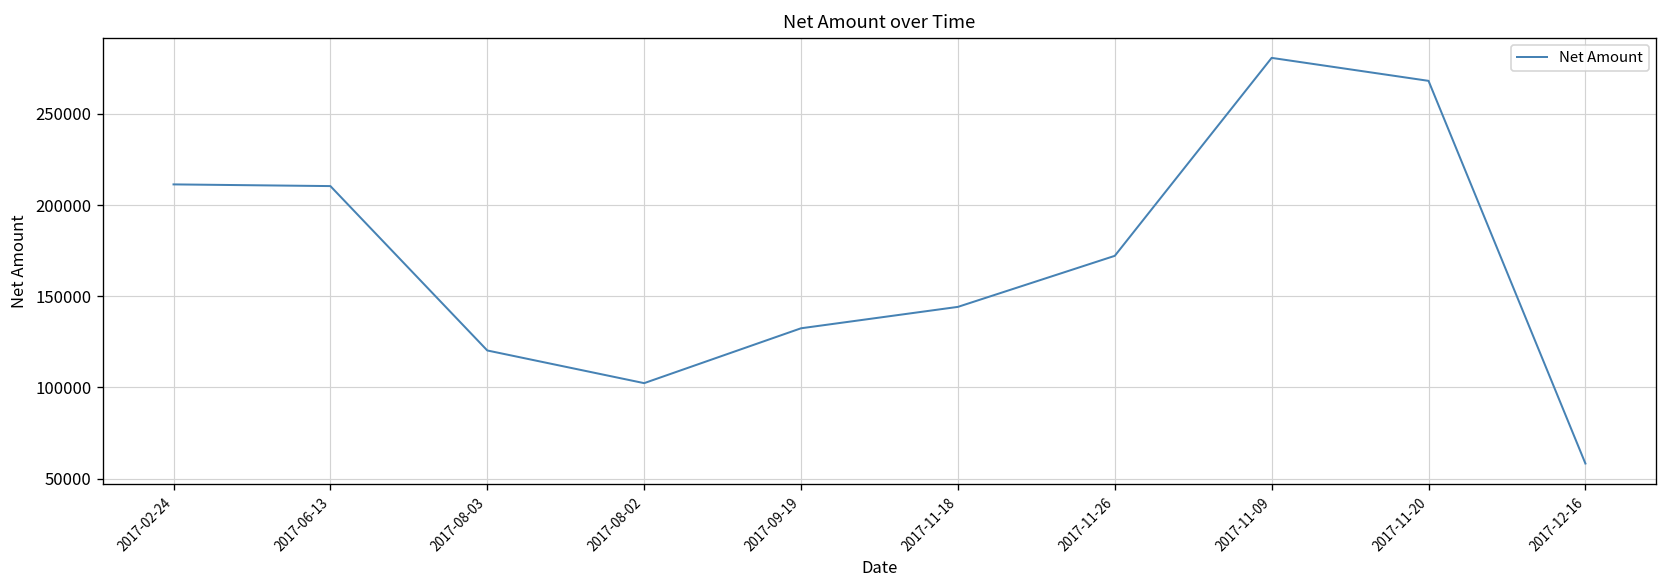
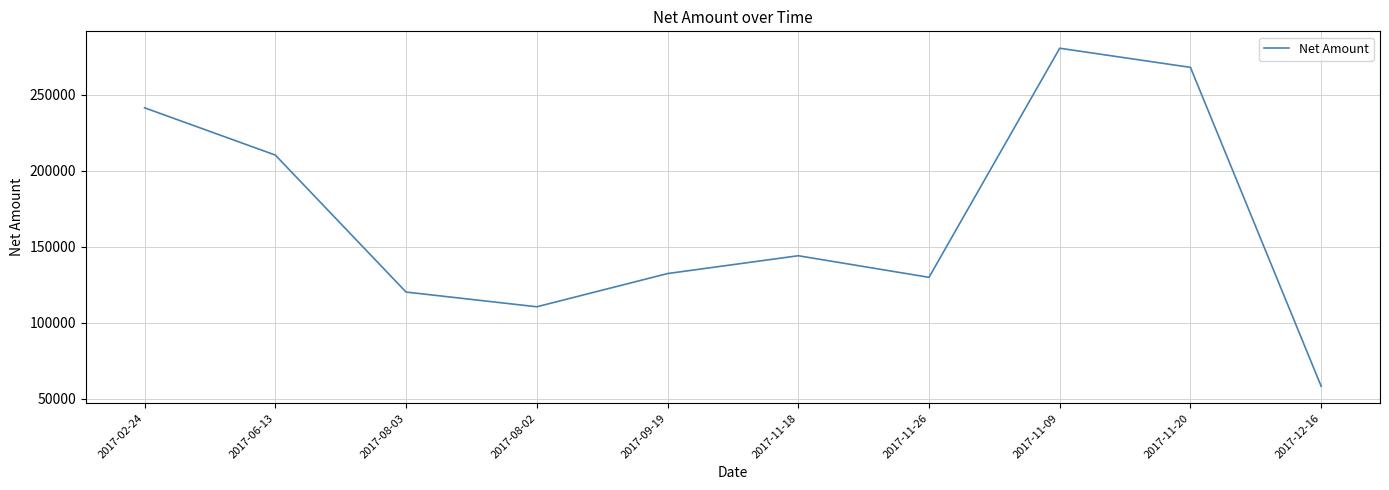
2017-02-24: 211000 -> 242000
2017-08-02: 102000 -> 111000
2017-11-26: 172000 -> 130000
